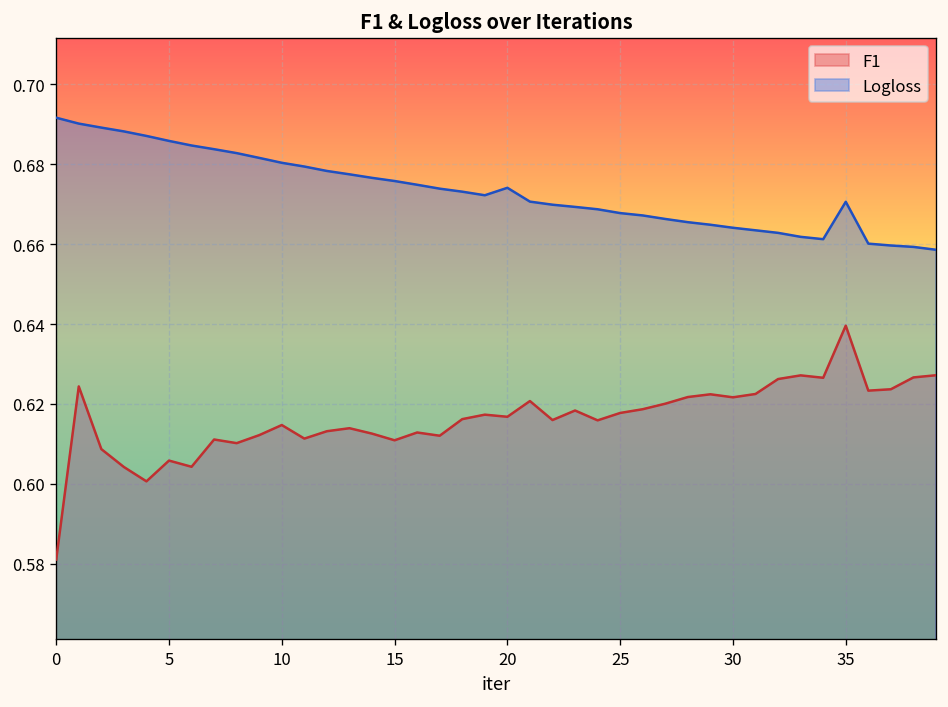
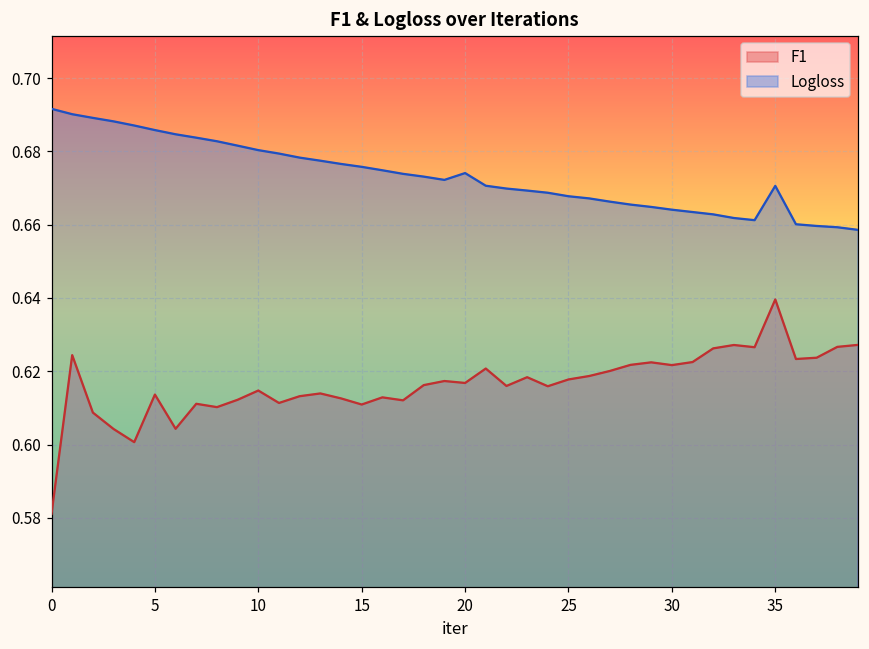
F1, 5: 0.606 -> 0.614
